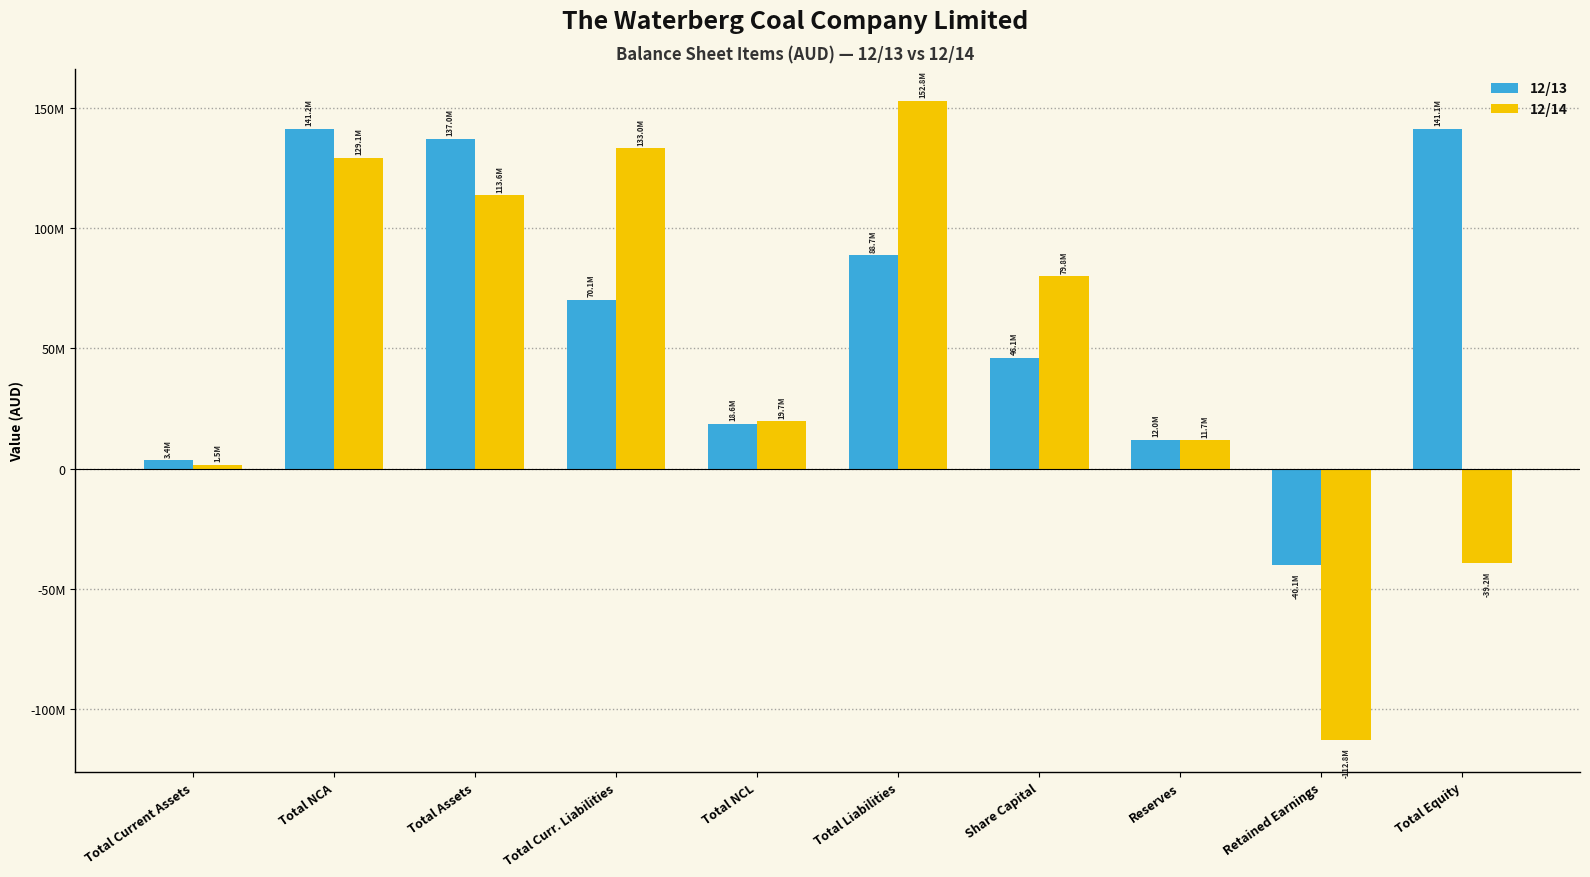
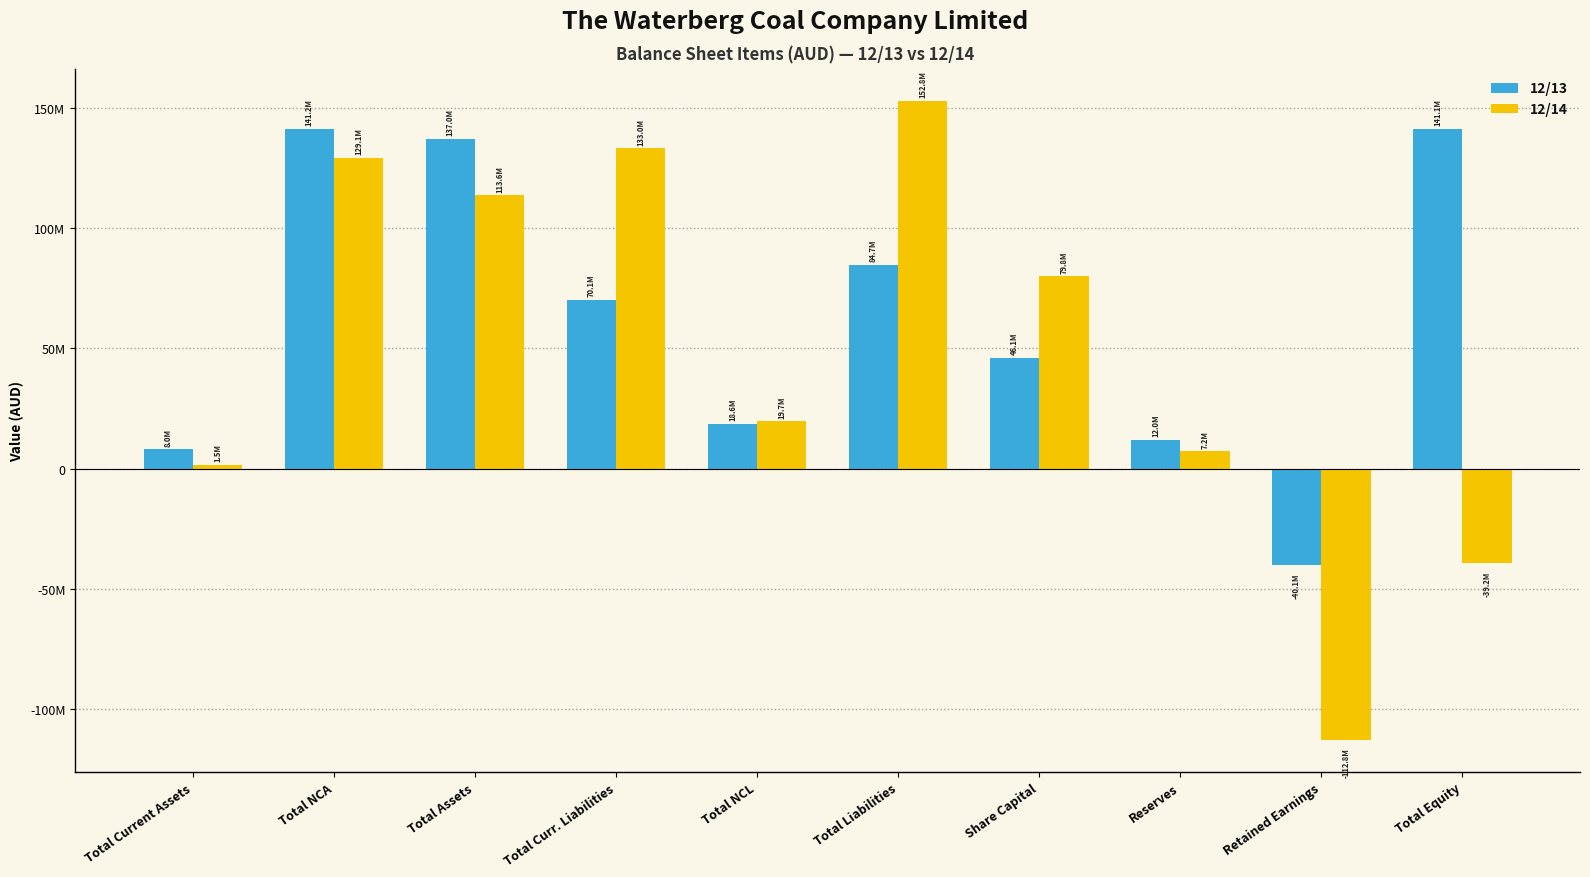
12/13, Total Current Assets: 3.4M -> 8.0M
12/13, Total Liabilities: 88.7M -> 84.7M
12/14, Reserves: 11.7M -> 7.2M
